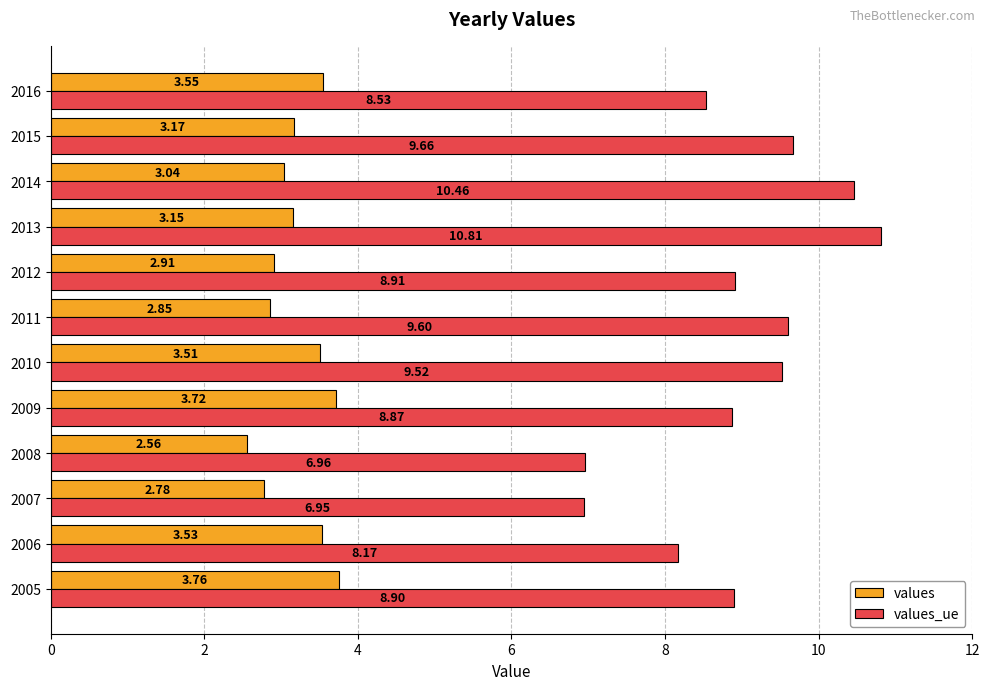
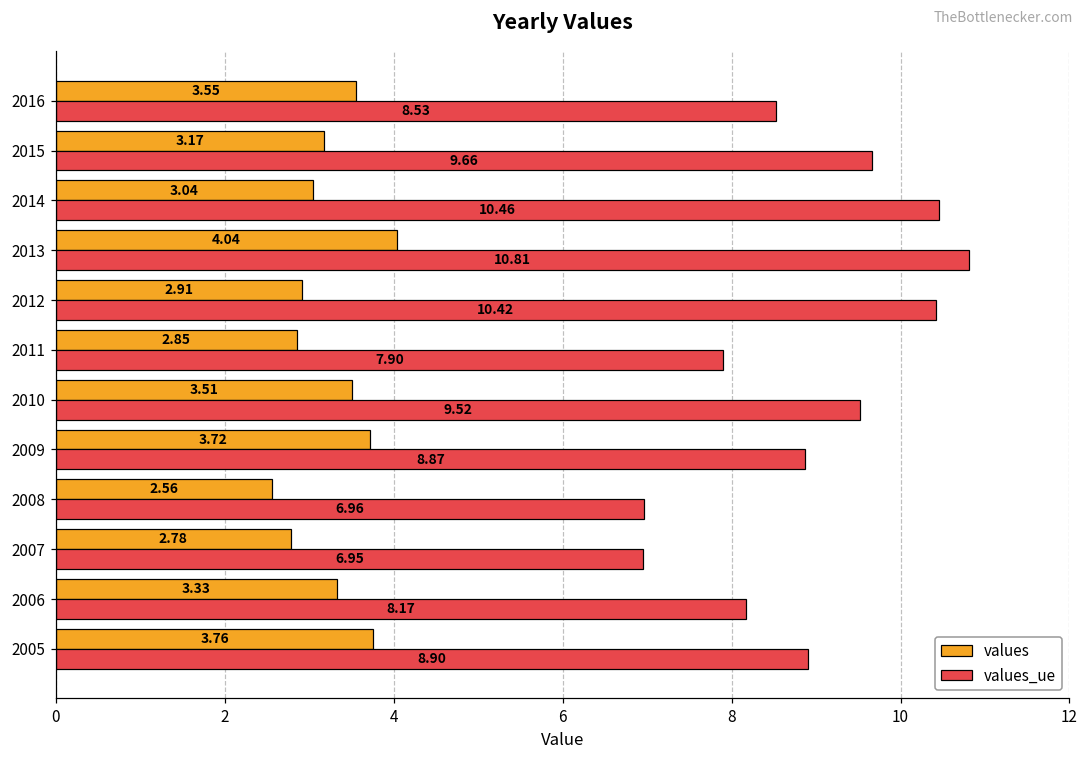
values, 2013: 3.15 -> 4.04
values_ue, 2012: 8.91 -> 10.42
values_ue, 2011: 9.60 -> 7.90
values, 2006: 3.53 -> 3.33
